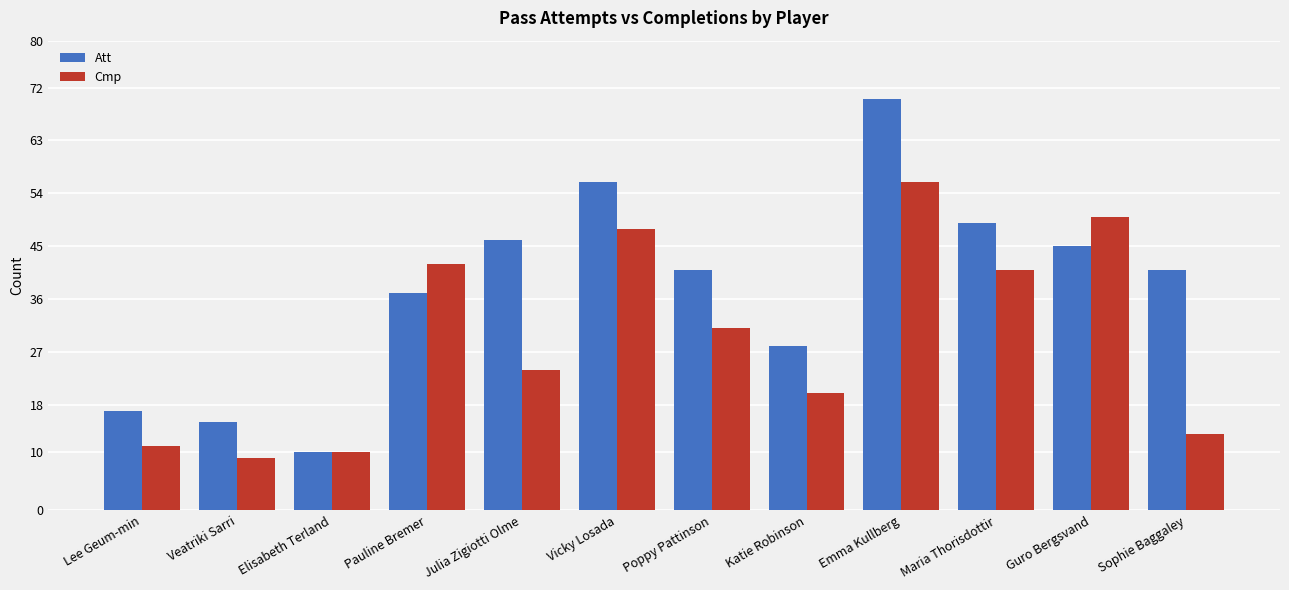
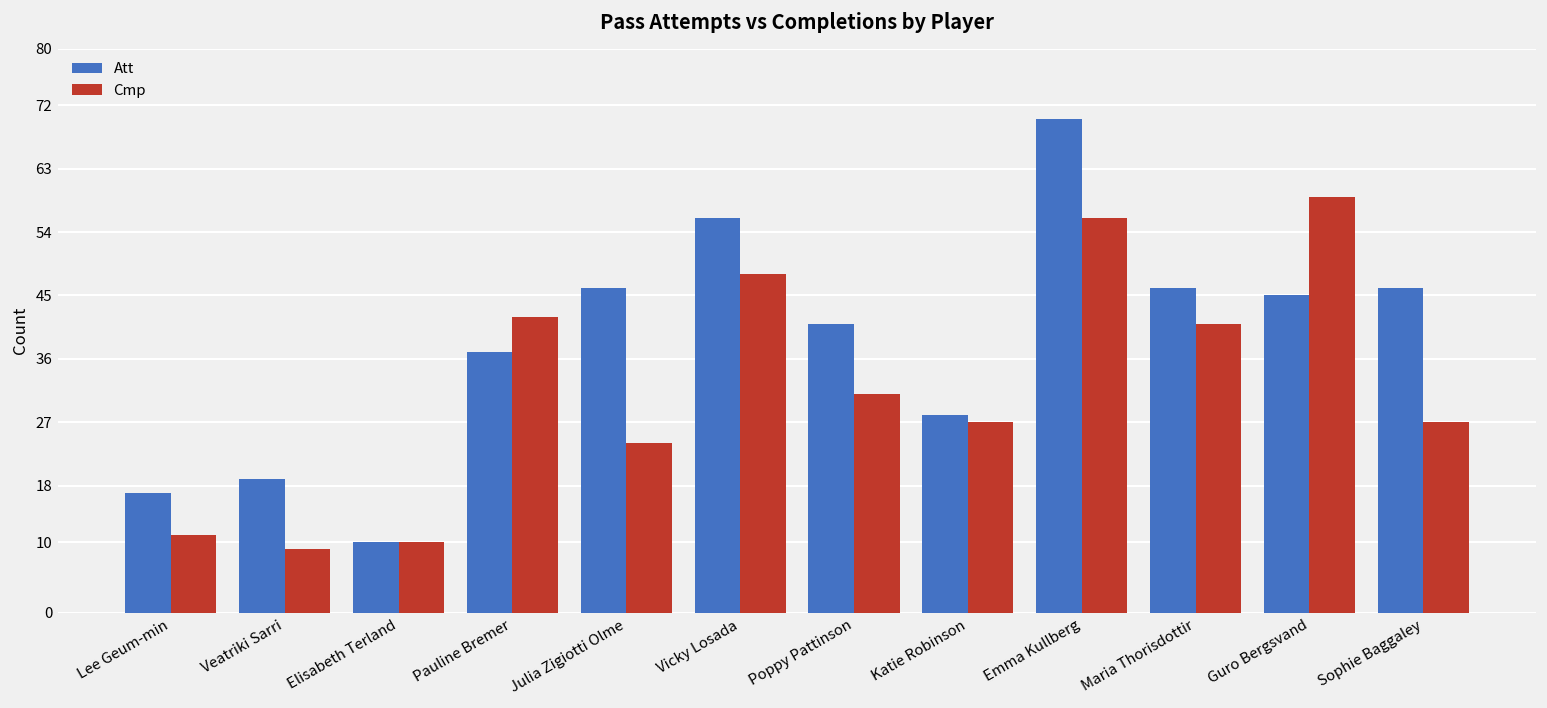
Att, Veatriki Sarri: 15 -> 19
Cmp, Katie Robinson: 20 -> 27
Att, Maria Thorisdottir: 49 -> 46
Cmp, Guro Bergsvand: 50 -> 59
Att, Sophie Baggaley: 41 -> 46
Cmp, Sophie Baggaley: 13 -> 27
